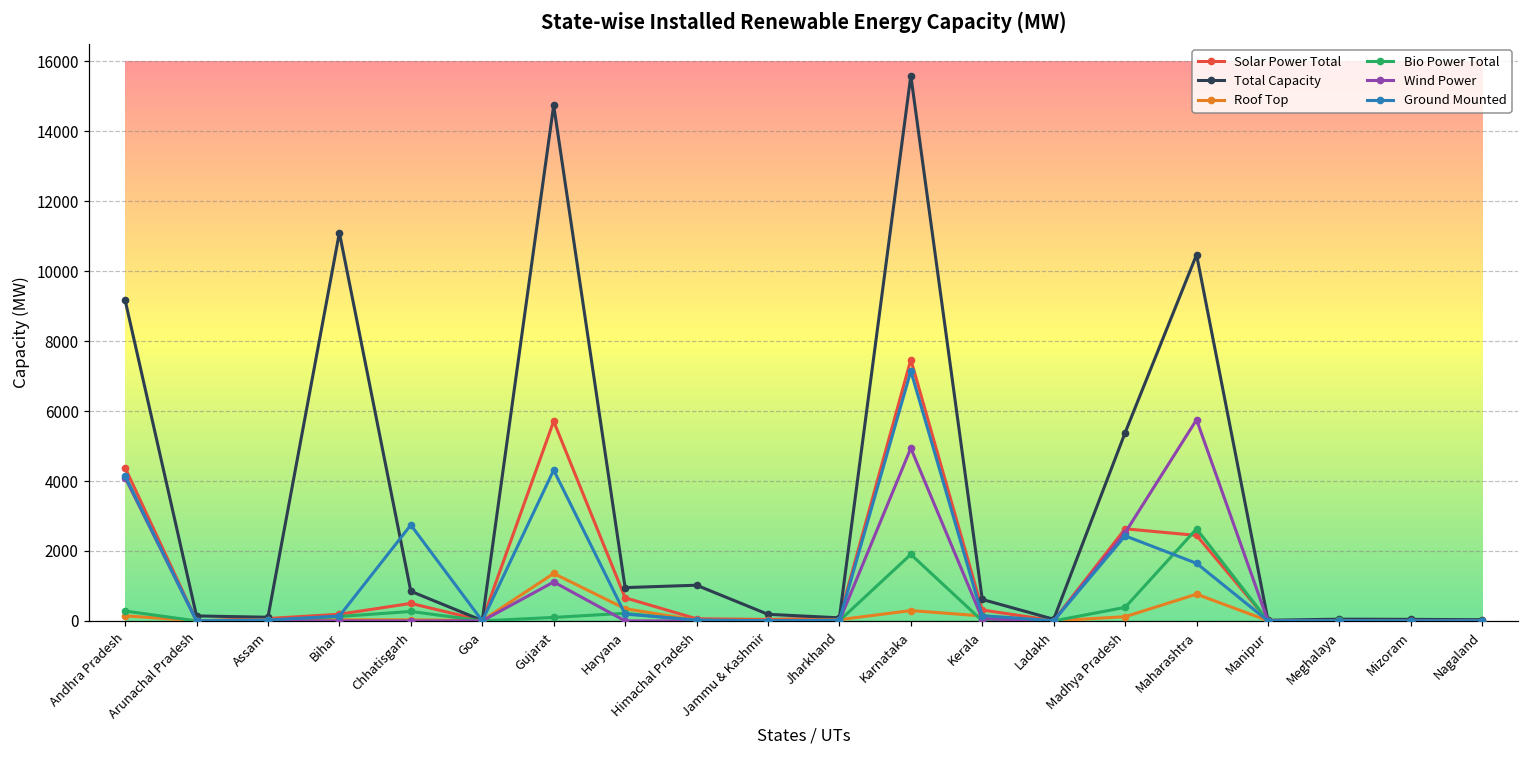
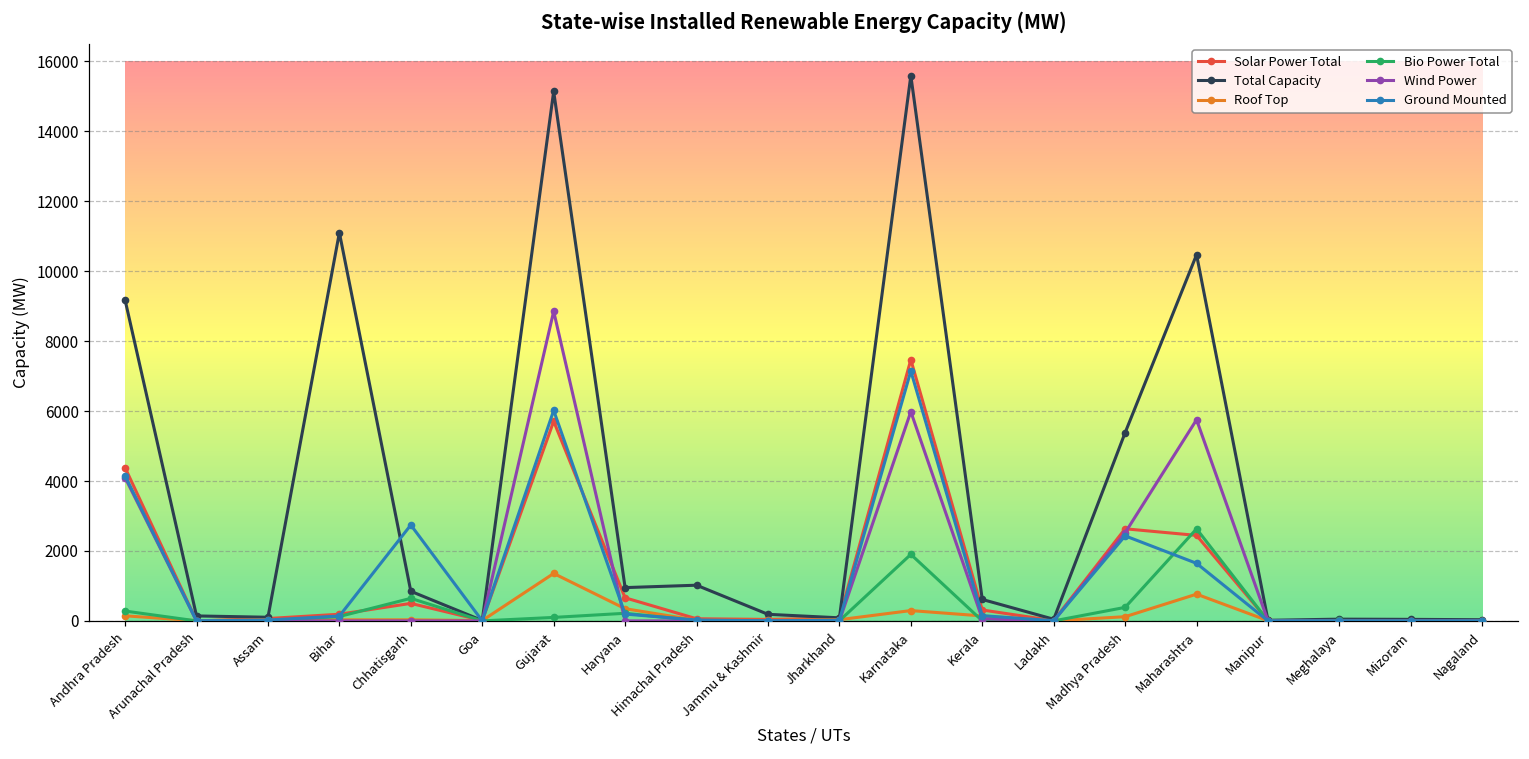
Bio Power Total, Chhatisgarh: 300 -> 600
Total Capacity, Gujarat: 14700 -> 15100
Wind Power, Gujarat: 1100 -> 8900
Ground Mounted, Gujarat: 4300 -> 6000
Wind Power, Karnataka: 4900 -> 6000
